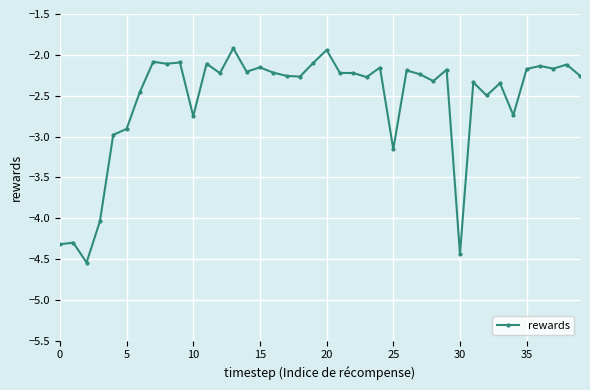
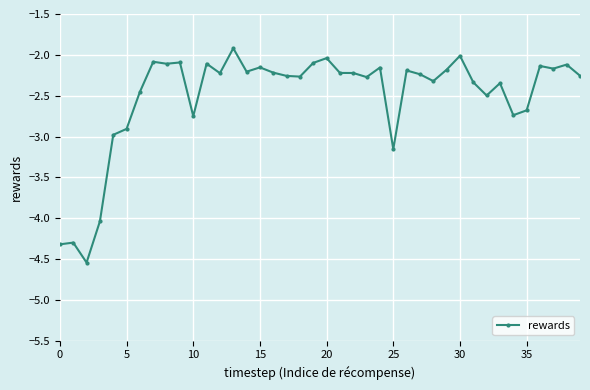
20: -1.9 -> -2.0
30: -4.4 -> -2.0
35: -2.2 -> -2.7
